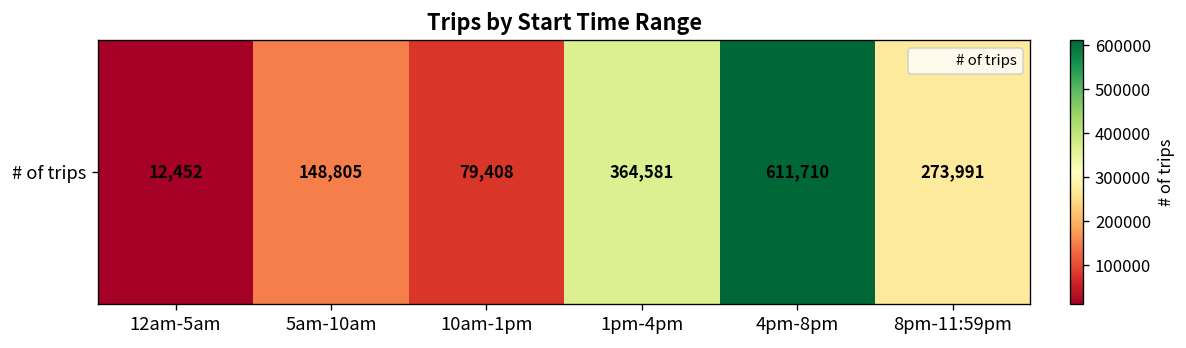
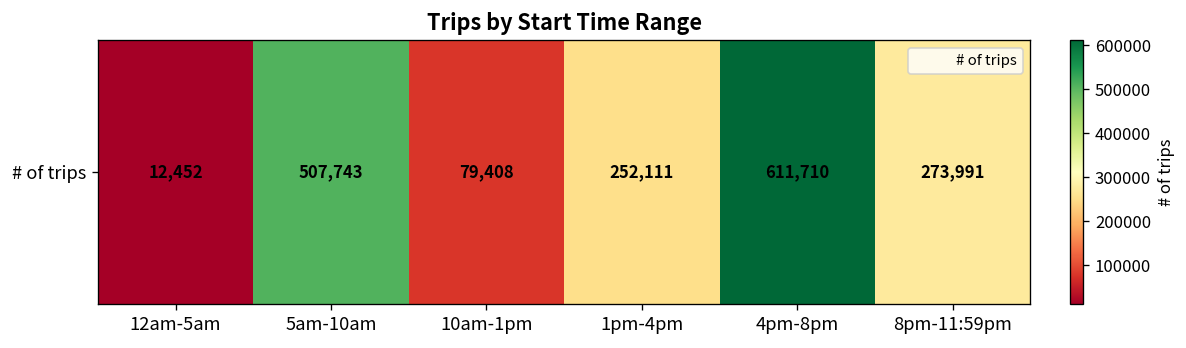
# of trips, 5am-10am: 148,805 -> 507,743
# of trips, 1pm-4pm: 364,581 -> 252,111
